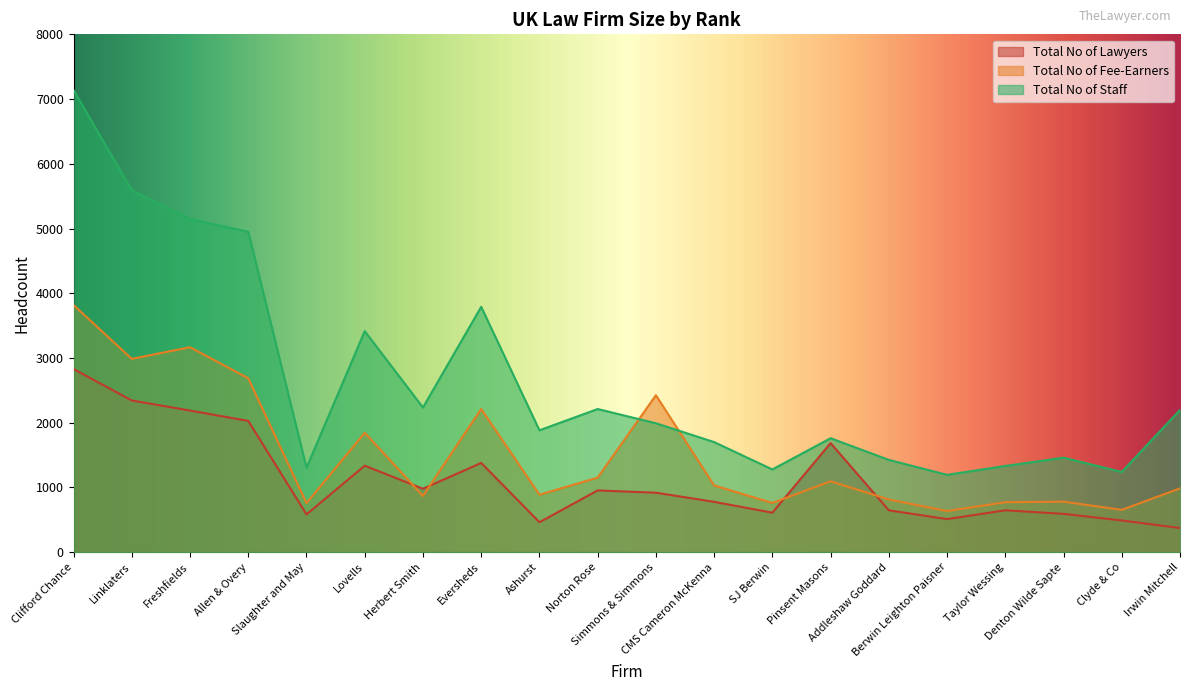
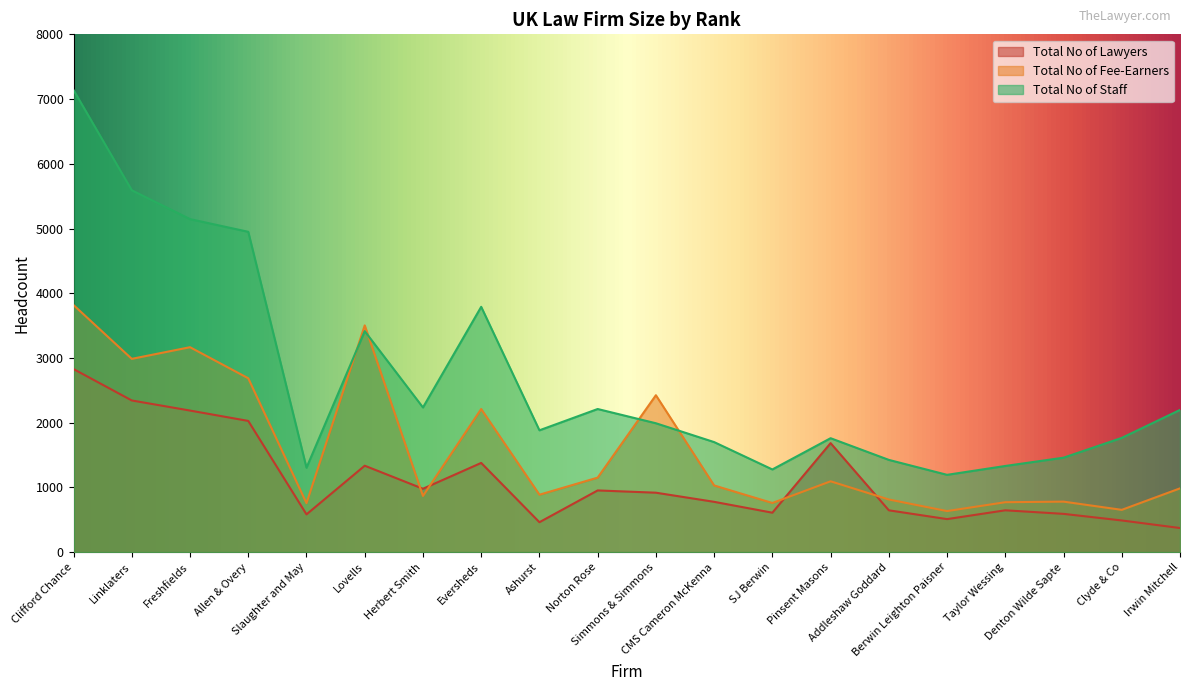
Total No of Fee-Earners, Lovells: 1800 -> 3500
Total No of Staff, Clyde & Co: 1200 -> 1800
